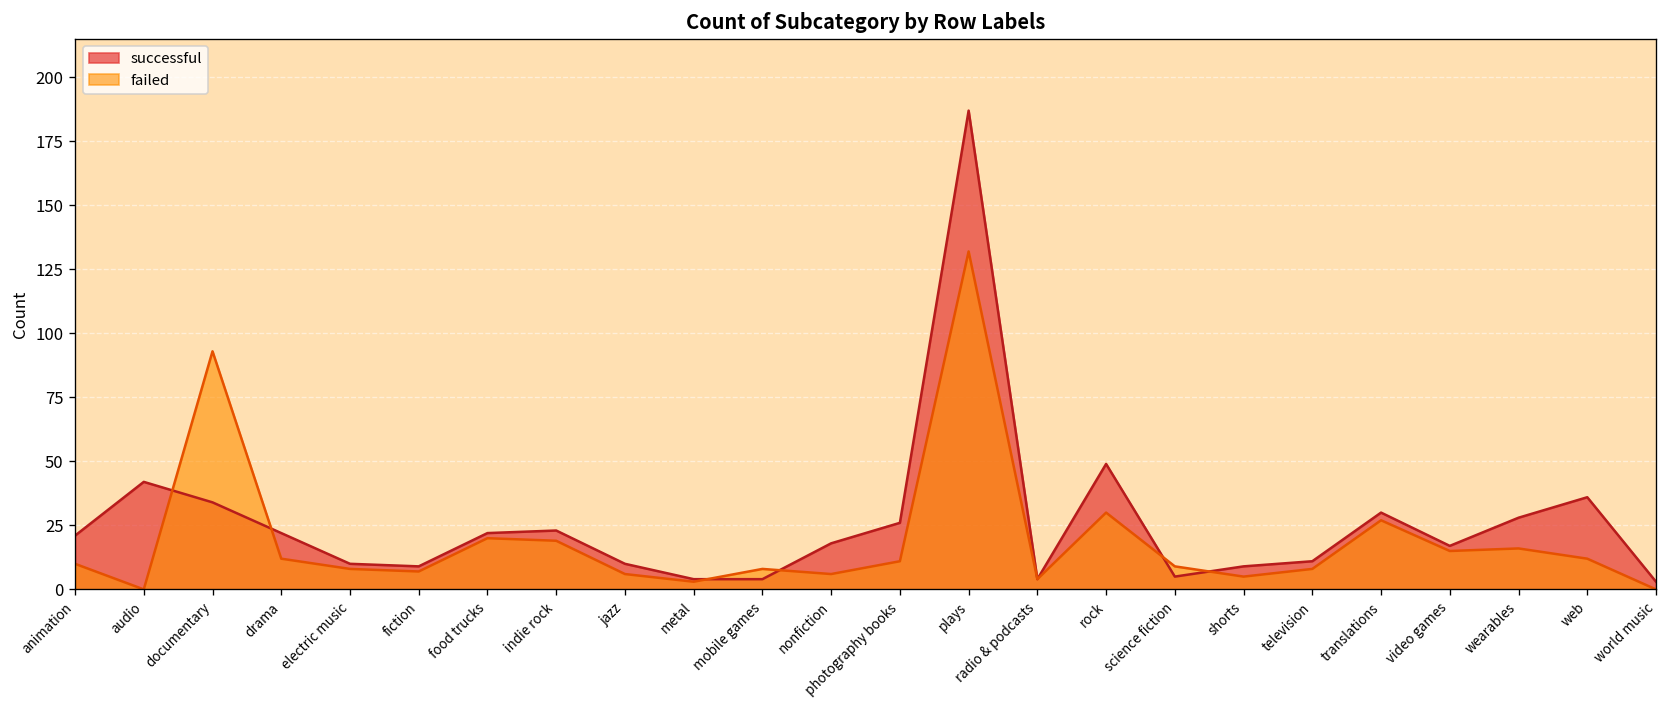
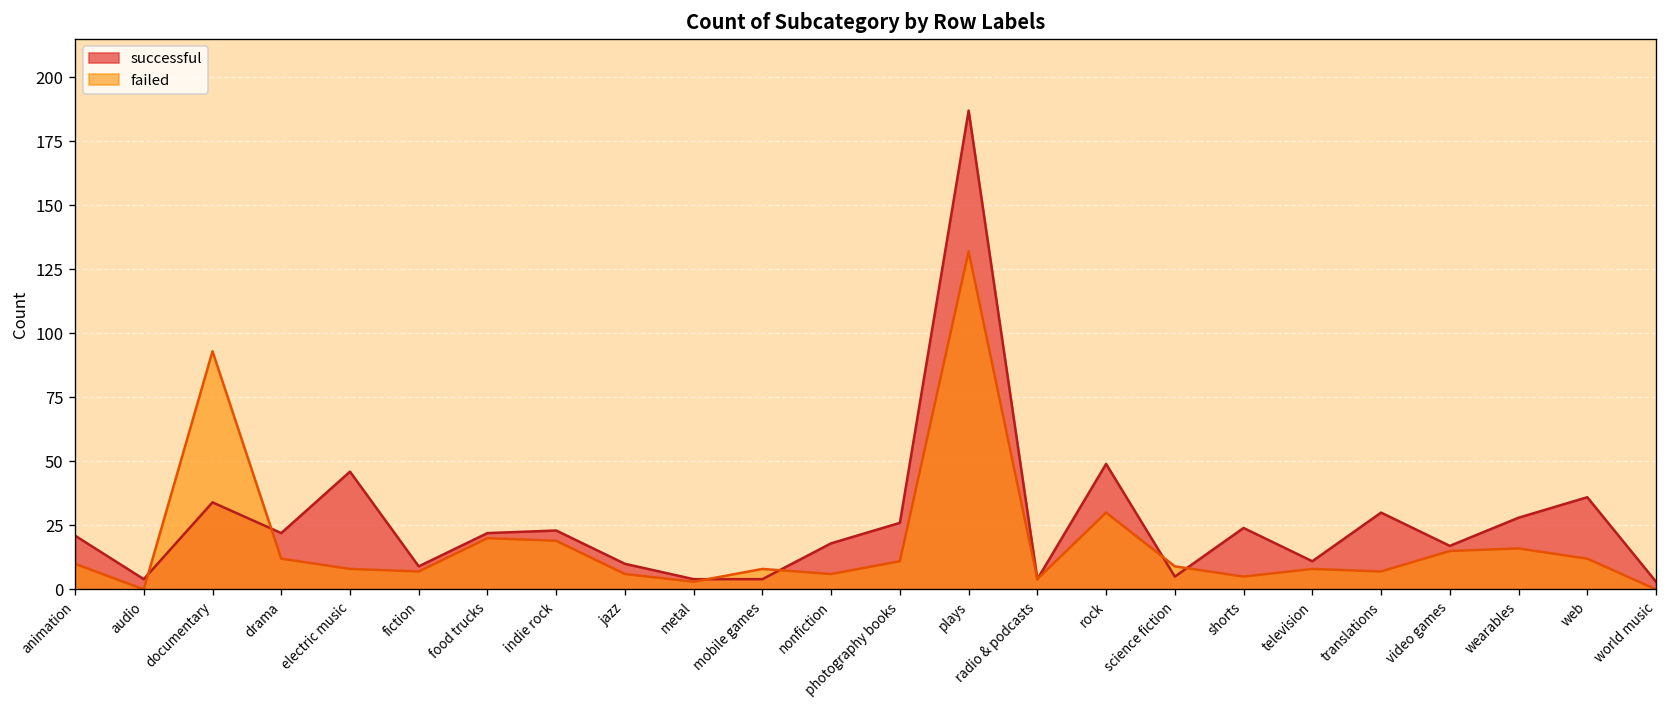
successful, audio: 42 -> 4
successful, electric music: 10 -> 46
successful, shorts: 9 -> 24
failed, translations: 27 -> 7
